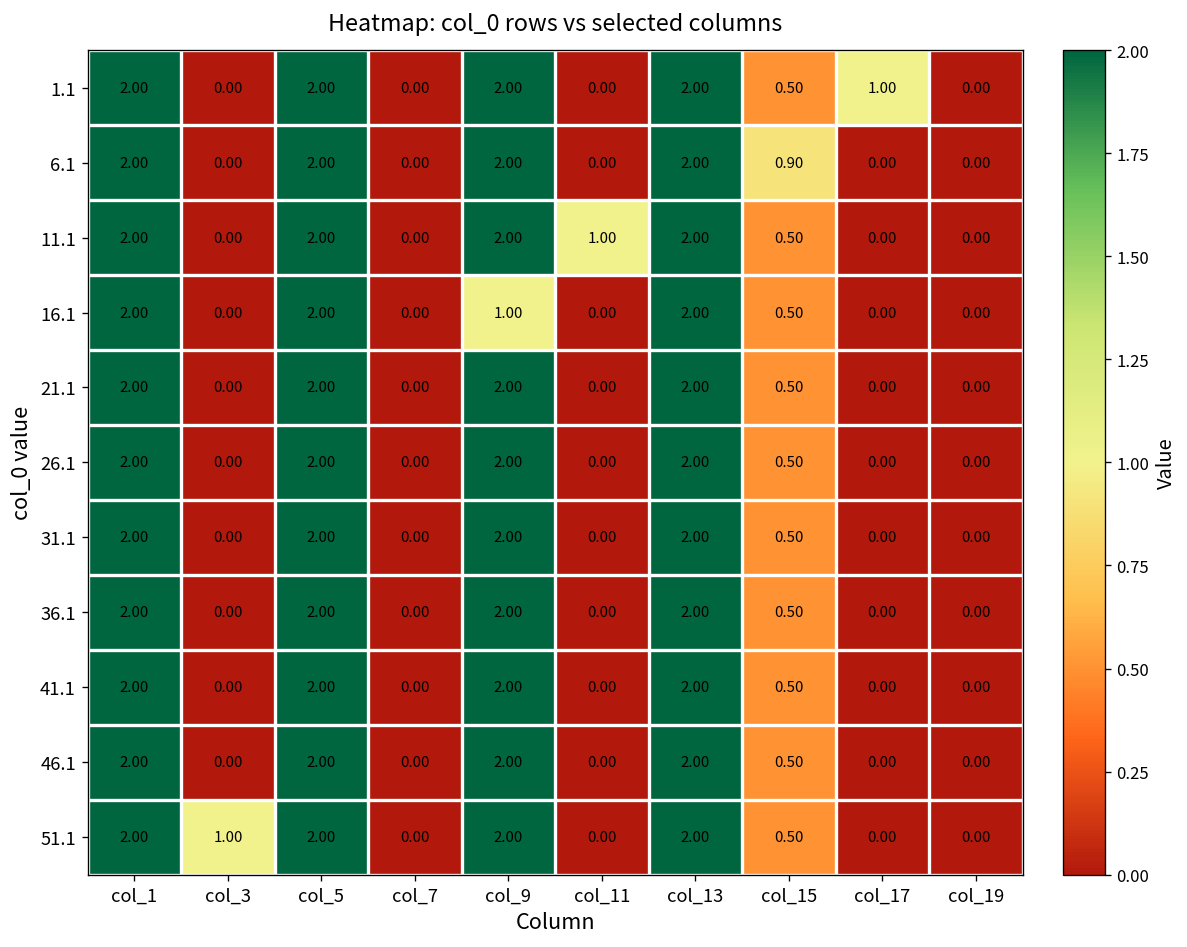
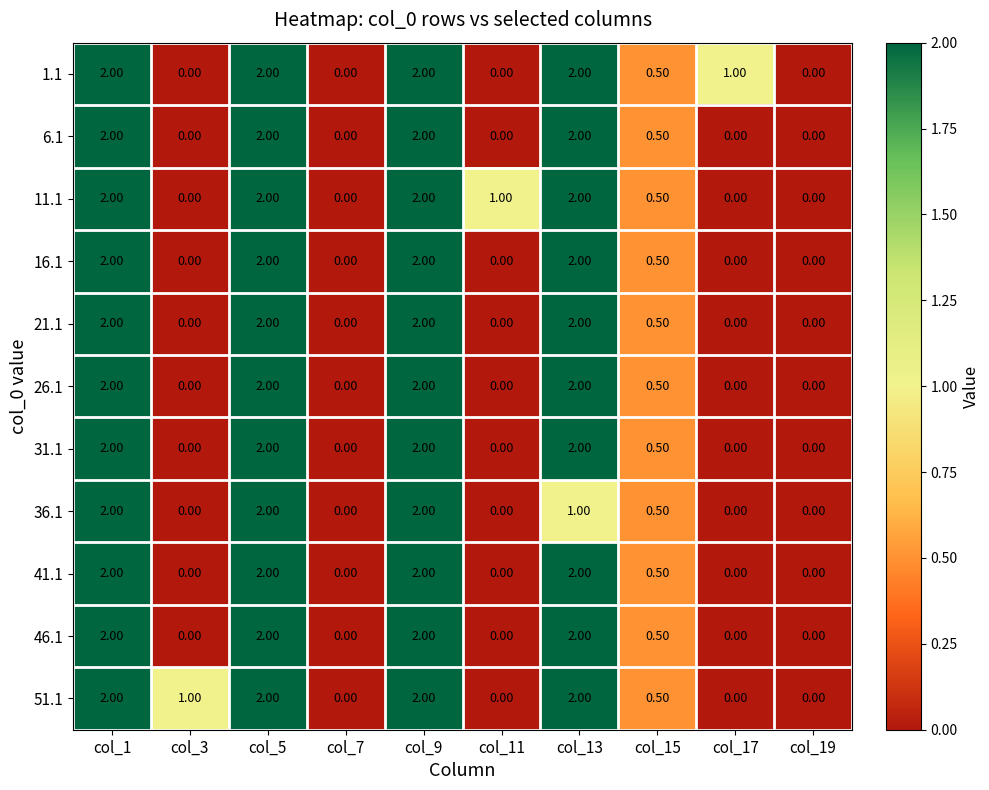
6.1, col_15: 0.90 -> 0.50
16.1, col_9: 1.00 -> 2.00
36.1, col_13: 2.00 -> 1.00
